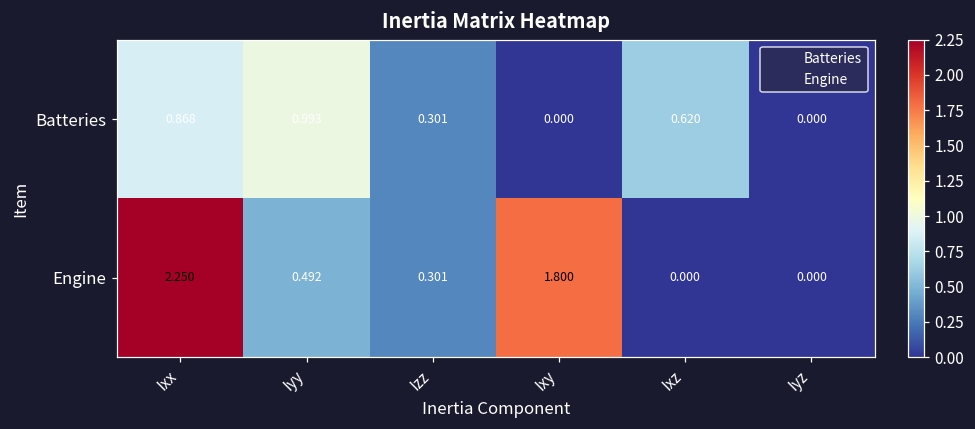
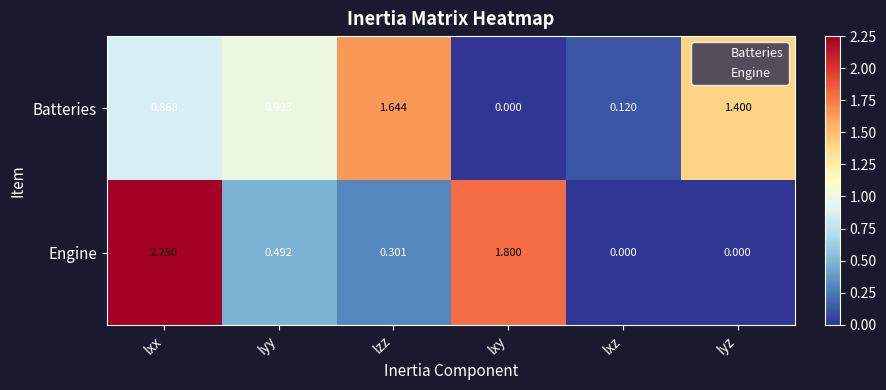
Batteries, Izz: 0.301 -> 1.644
Batteries, Ixz: 0.620 -> 0.120
Batteries, Iyz: 0.000 -> 1.400
